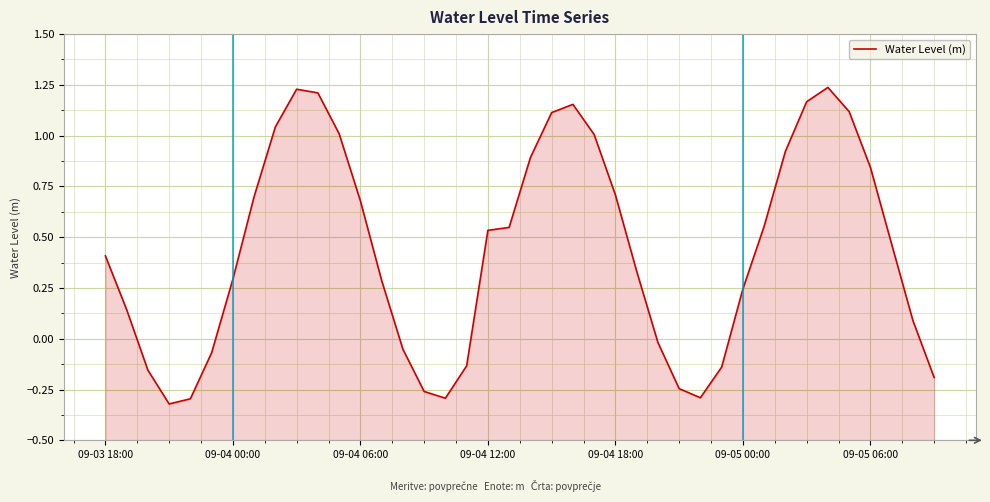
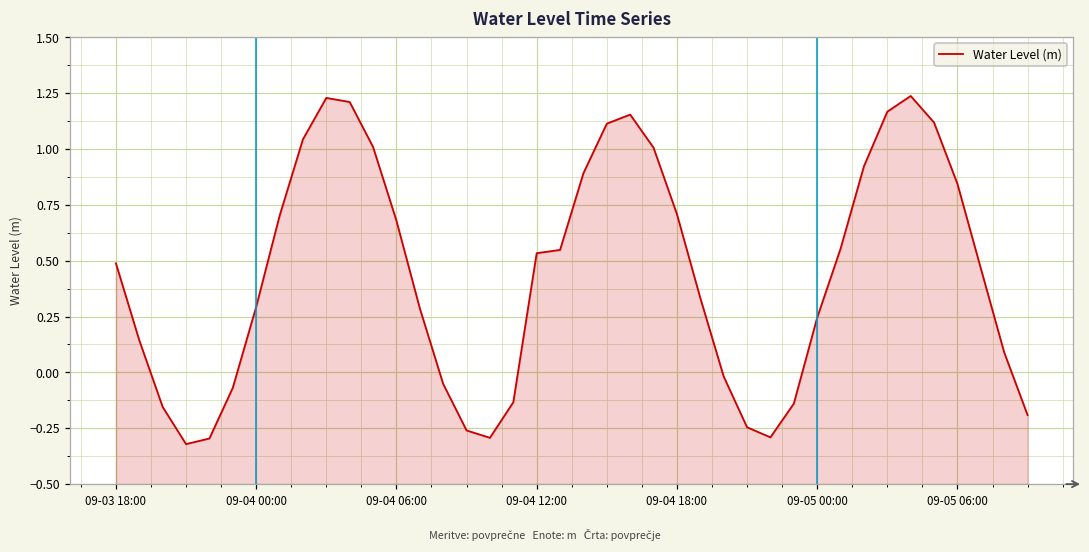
09-03 18:00: 0.41 -> 0.49
